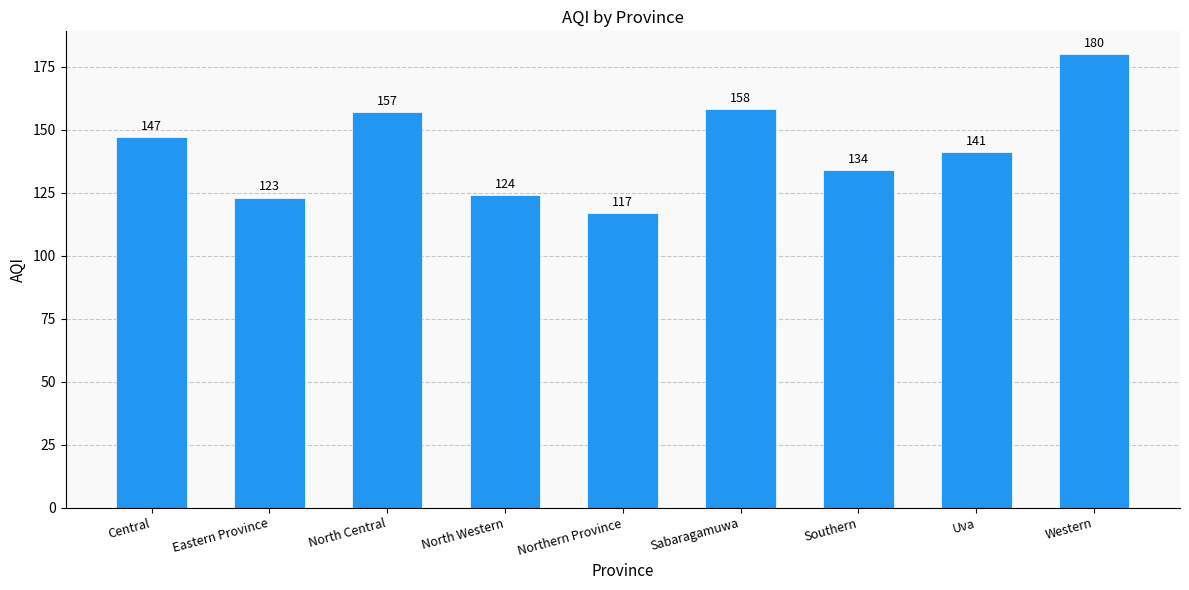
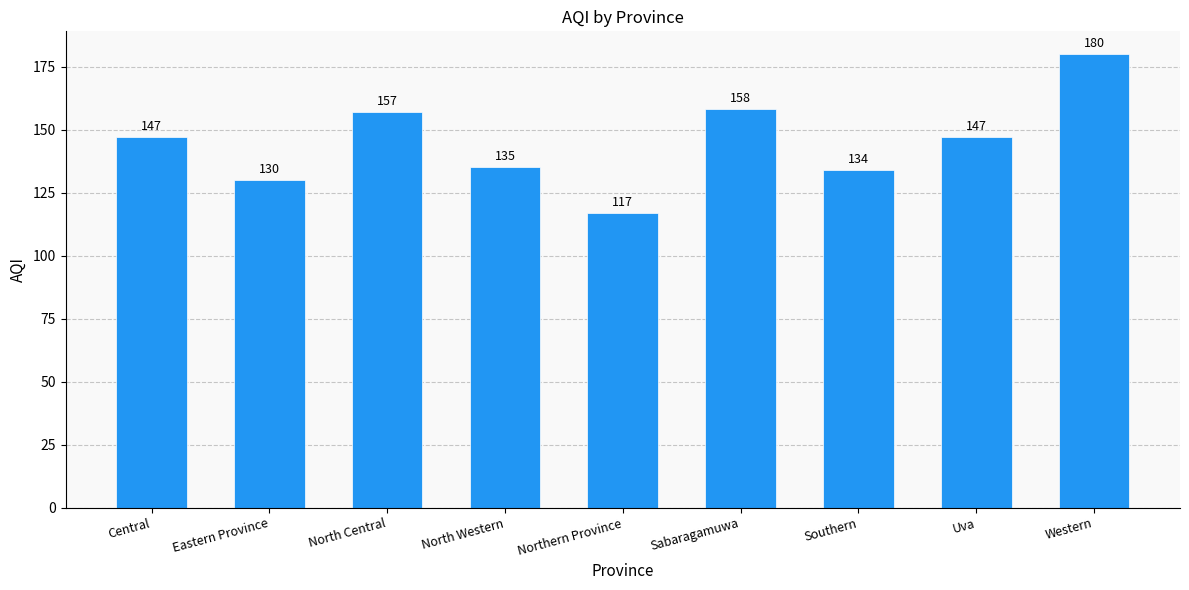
Eastern Province: 123 -> 130
North Western: 124 -> 135
Uva: 141 -> 147
